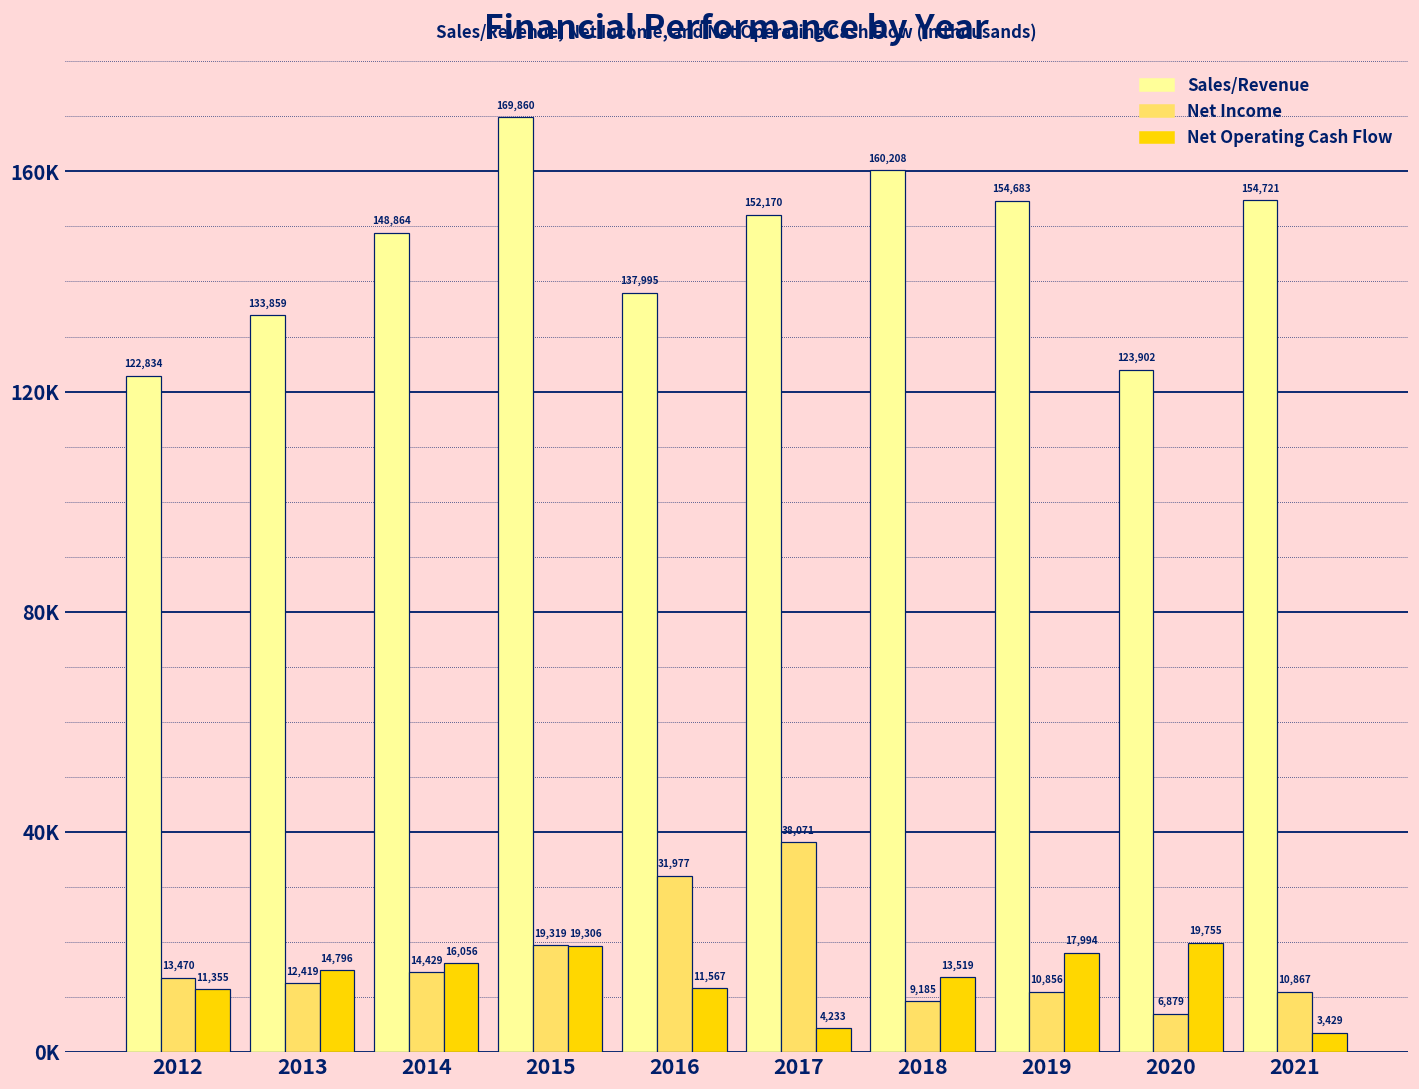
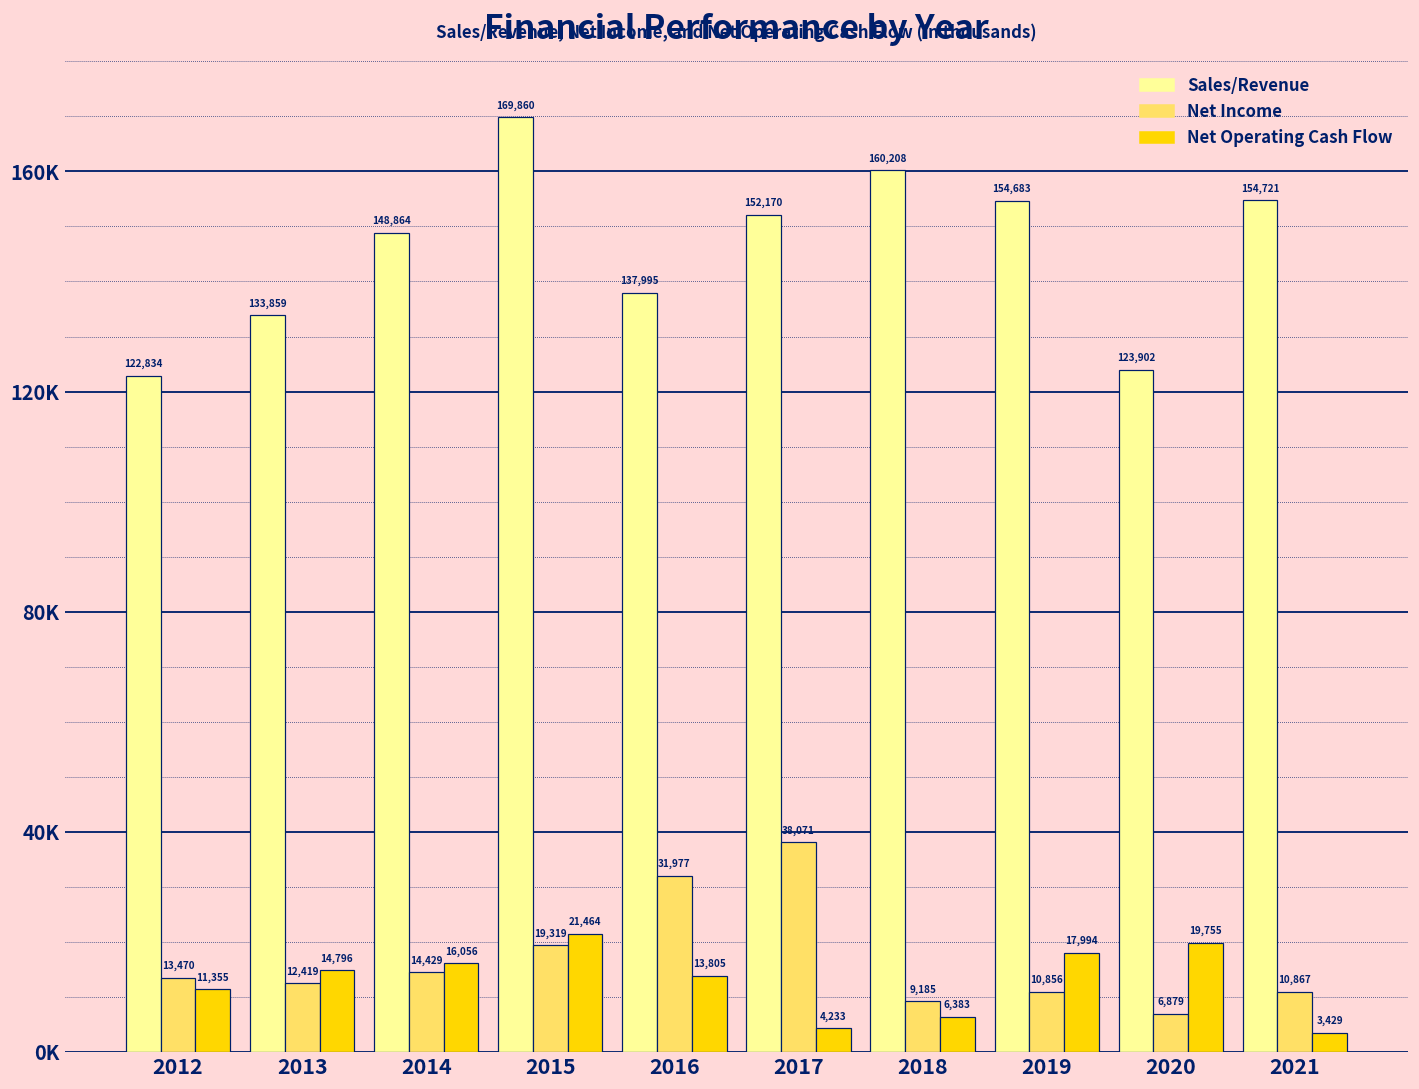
Net Operating Cash Flow, 2015: 19,306 -> 21,464
Net Operating Cash Flow, 2016: 11,567 -> 13,805
Net Operating Cash Flow, 2018: 13,519 -> 6,383
